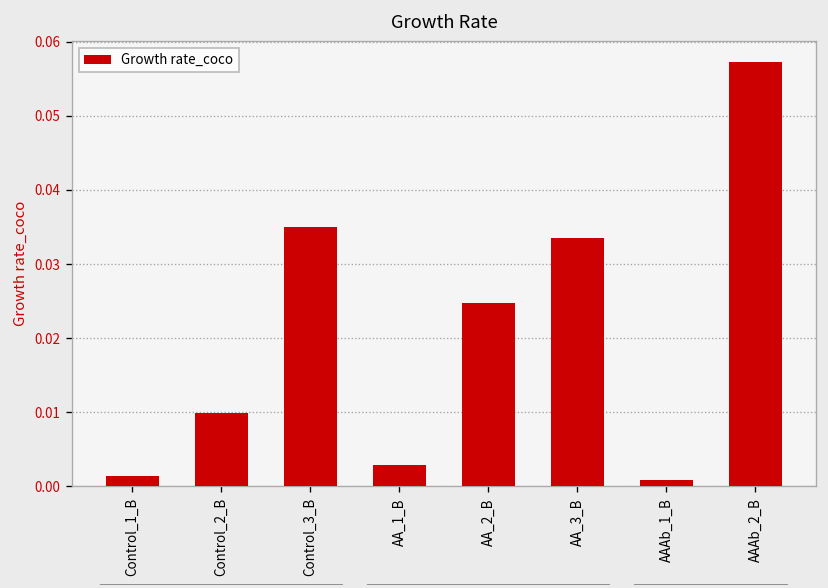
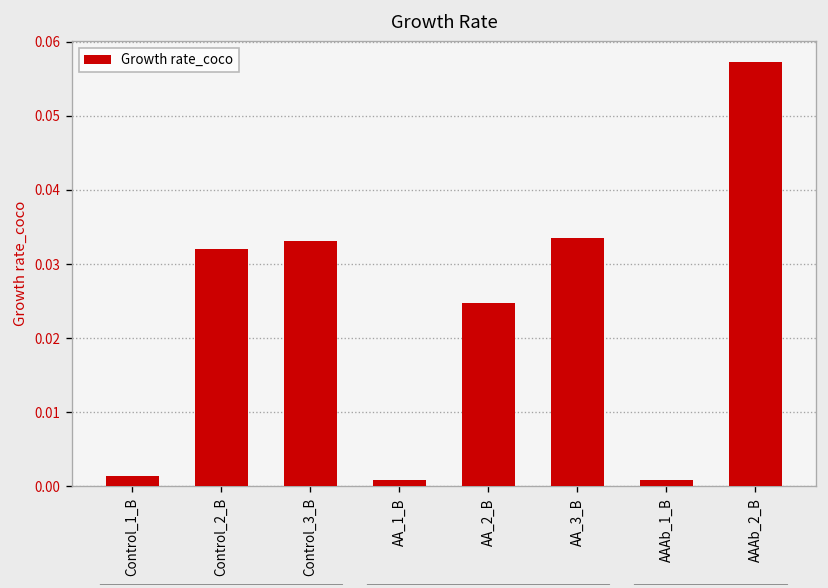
Control_2_B: 0.010 -> 0.032
Control_3_B: 0.035 -> 0.033
AA_1_B: 0.003 -> 0.001
